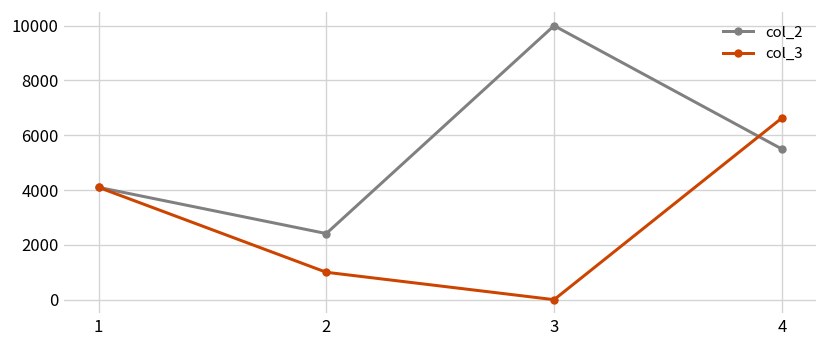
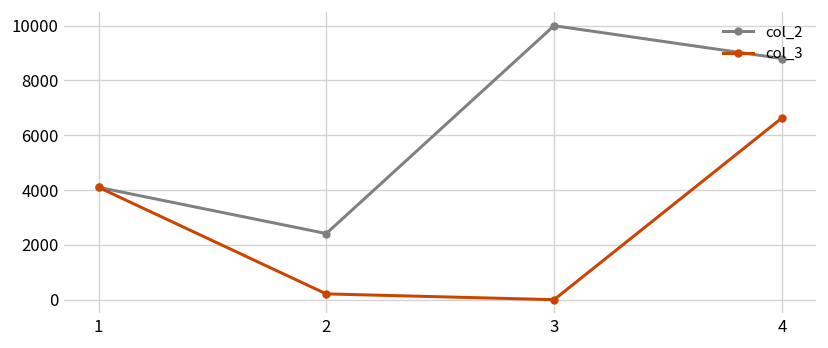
col_3, 2: 1000 -> 200
col_2, 4: 5500 -> 8800
